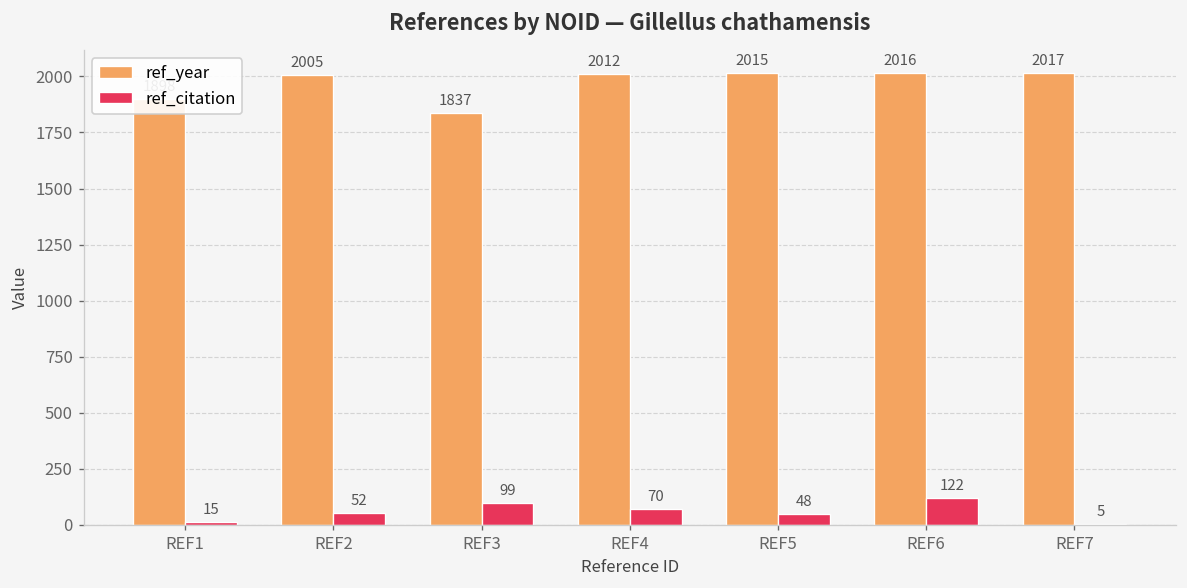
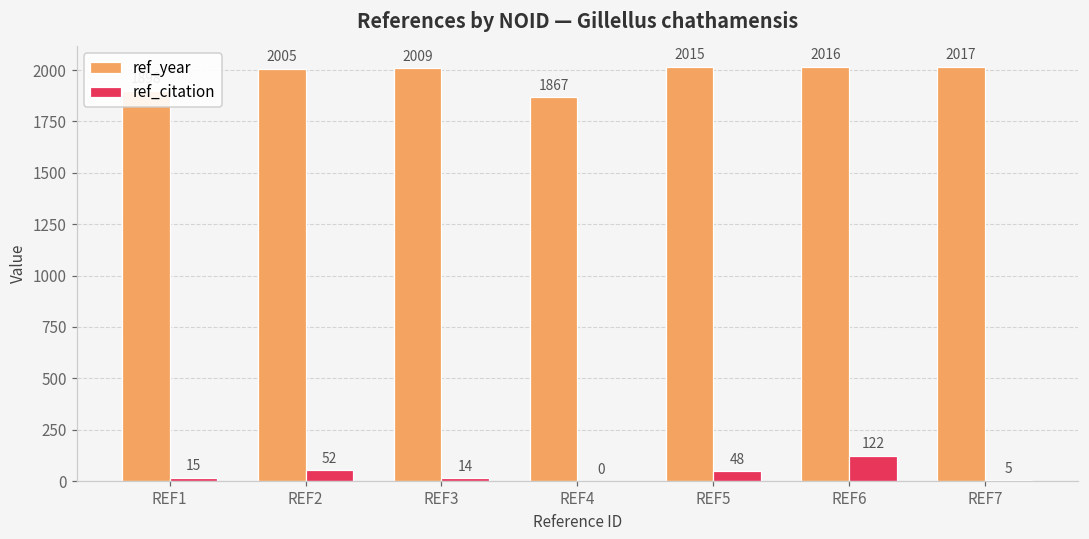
ref_year, REF3: 1837 -> 2009
ref_citation, REF3: 99 -> 14
ref_year, REF4: 2012 -> 1867
ref_citation, REF4: 70 -> 0
